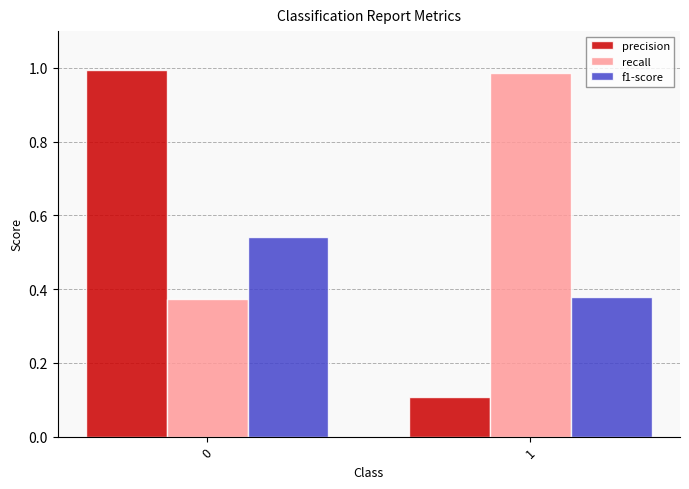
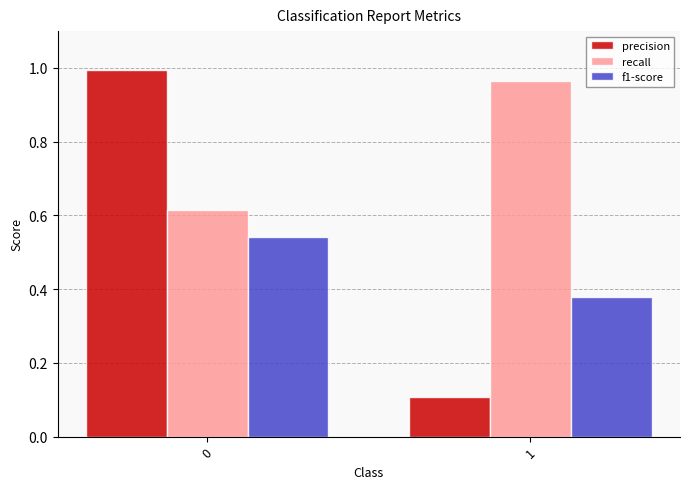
recall, 0: 0.37 -> 0.61
recall, 1: 0.99 -> 0.96
